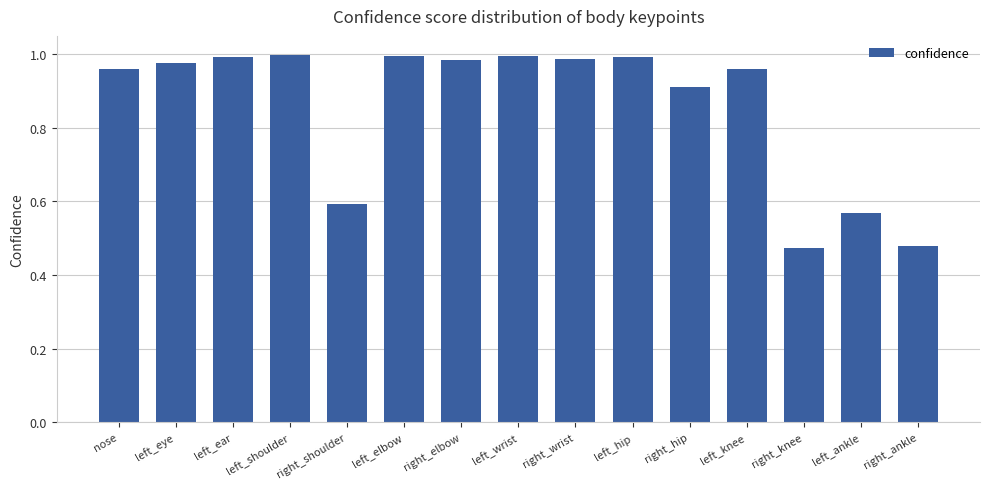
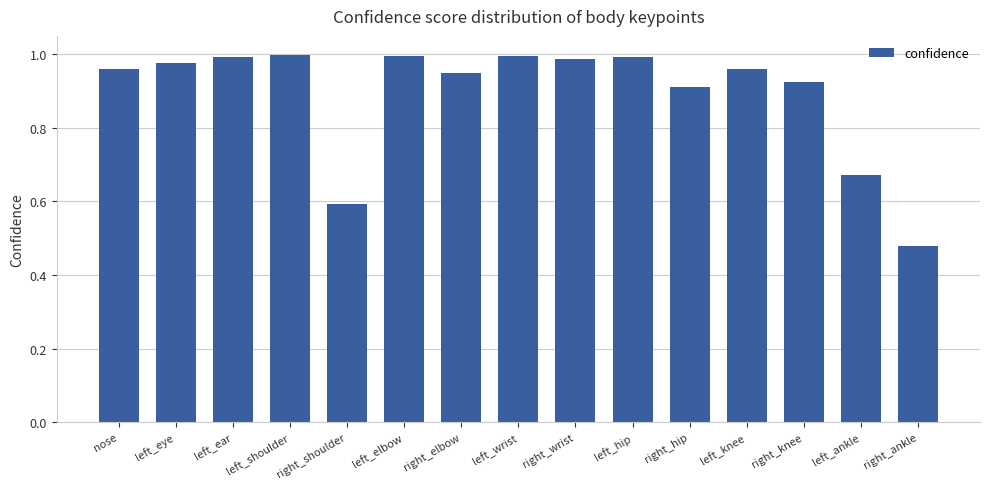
right_elbow: 0.98 -> 0.95
right_knee: 0.47 -> 0.92
left_ankle: 0.57 -> 0.67
